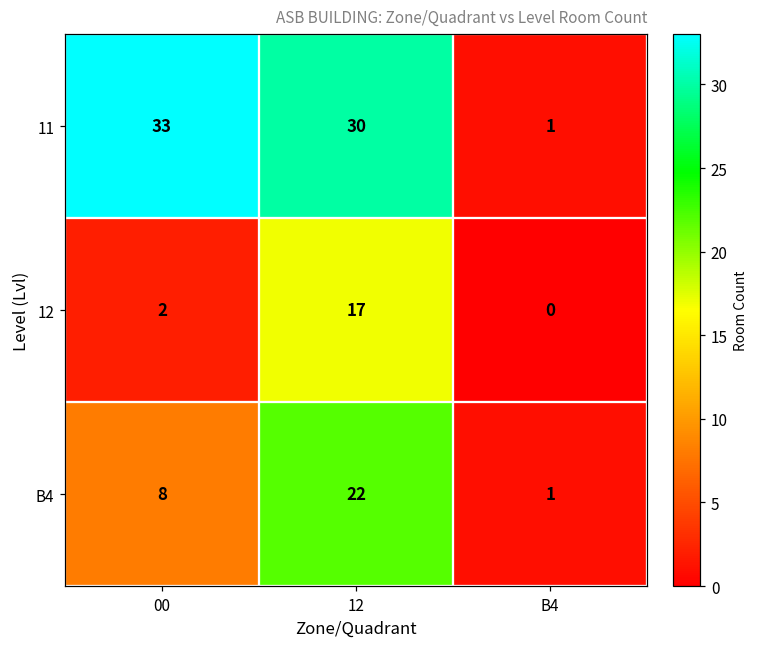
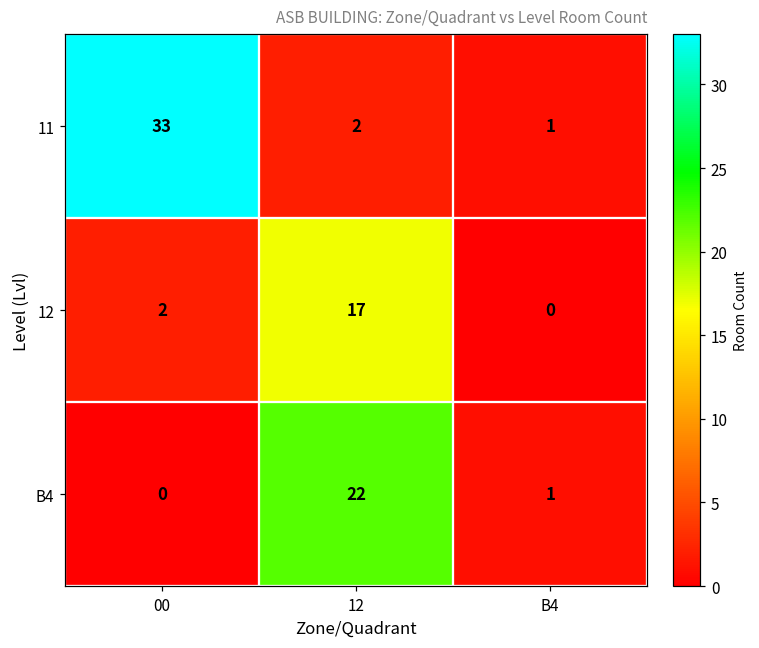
11, 12: 30 -> 2
B4, 00: 8 -> 0
